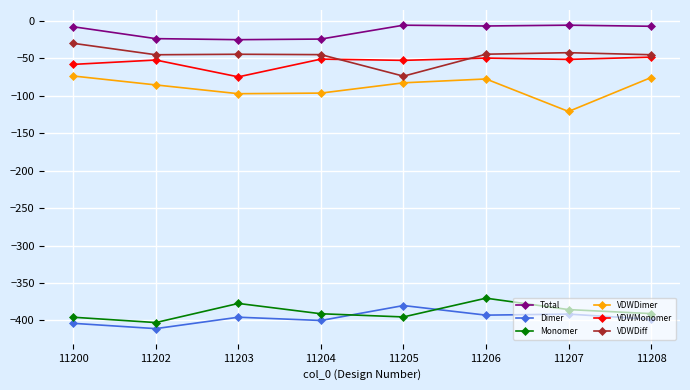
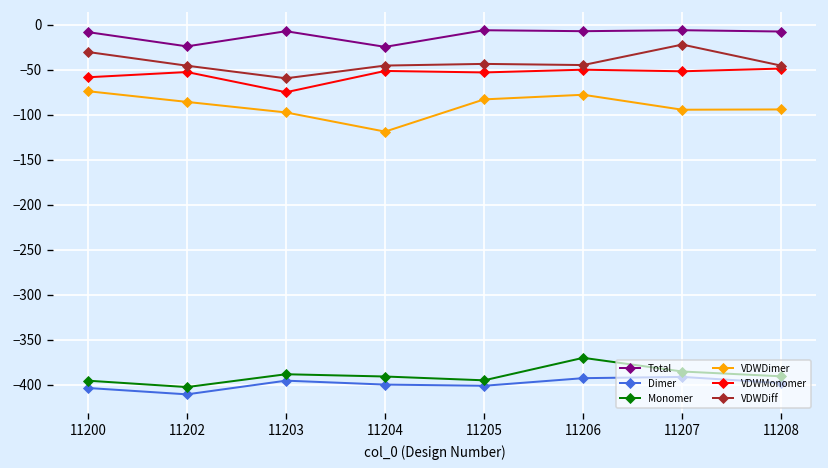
Total, 11203: -30 -> -10
Monomer, 11203: -380 -> -390
VDWDiff, 11203: -40 -> -60
VDWDimer, 11204: -100 -> -120
Dimer, 11205: -380 -> -400
VDWDiff, 11205: -70 -> -40
VDWDimer, 11207: -120 -> -90
VDWDiff, 11207: -40 -> -20
VDWDimer, 11208: -80 -> -90
